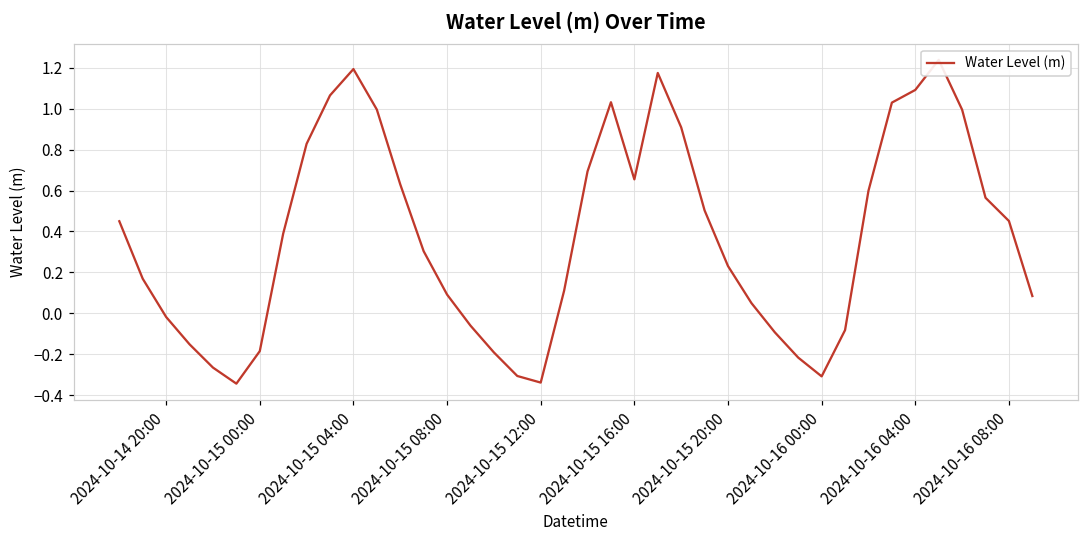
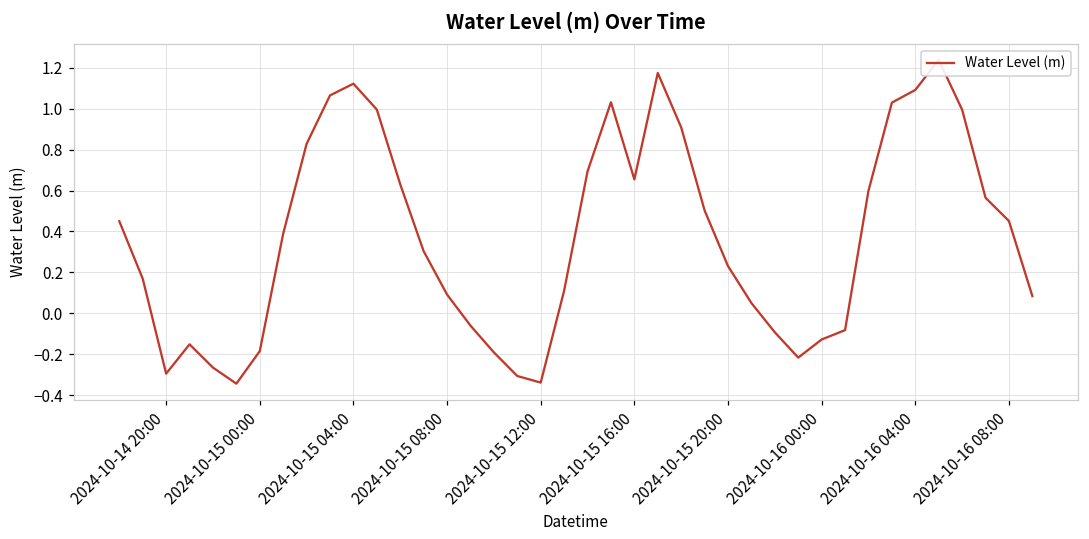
2024-10-14 20:00: -0.02 -> -0.30
2024-10-15 04:00: 1.19 -> 1.12
2024-10-16 00:00: -0.31 -> -0.13
